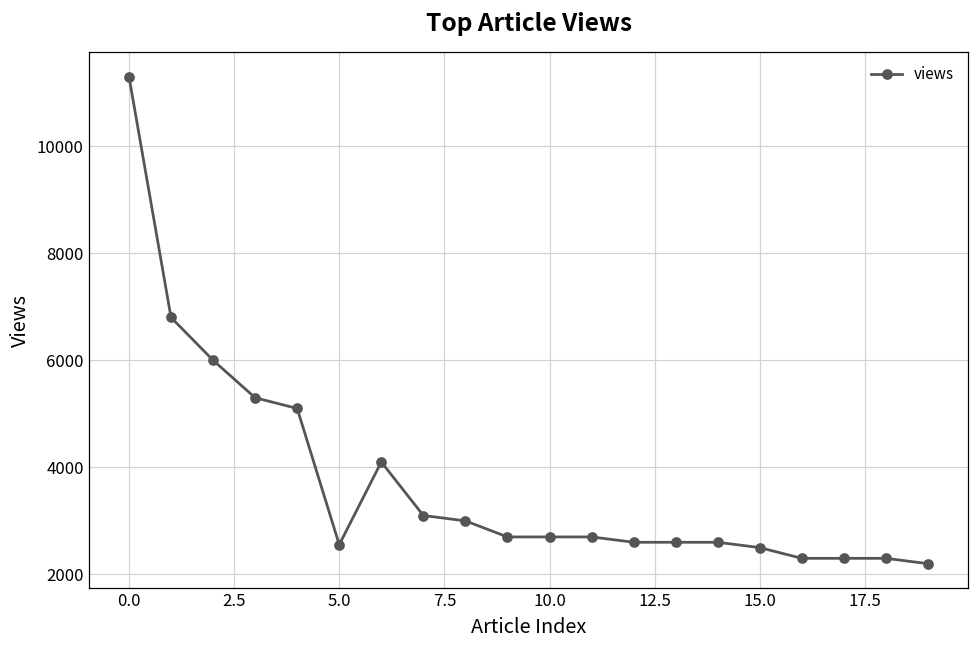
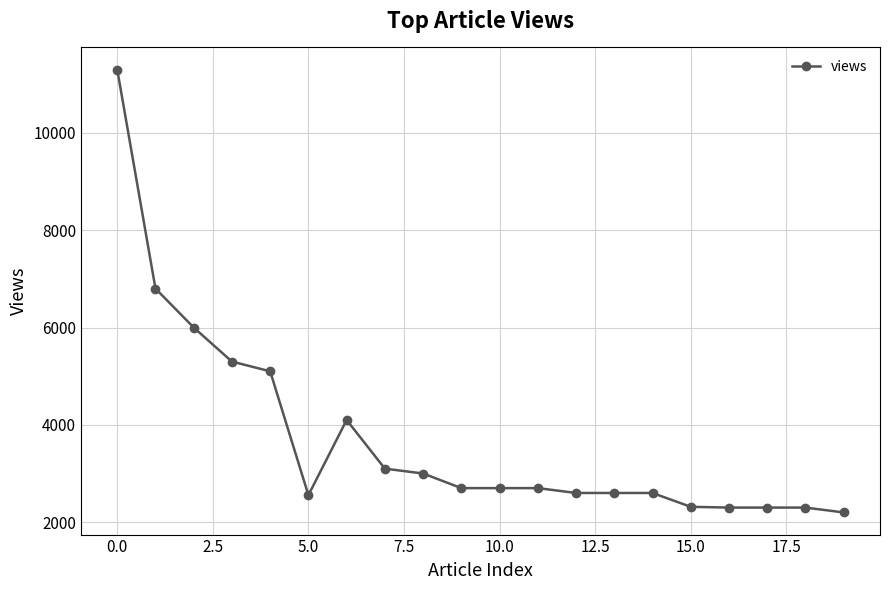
15.0: 2500 -> 2300
